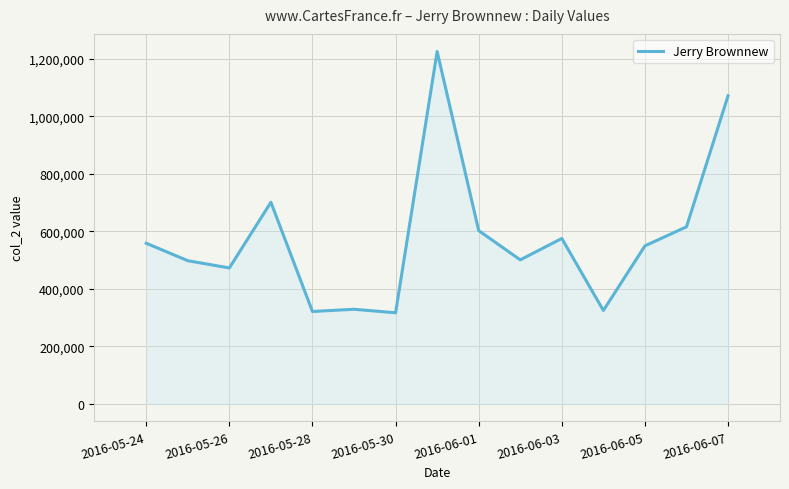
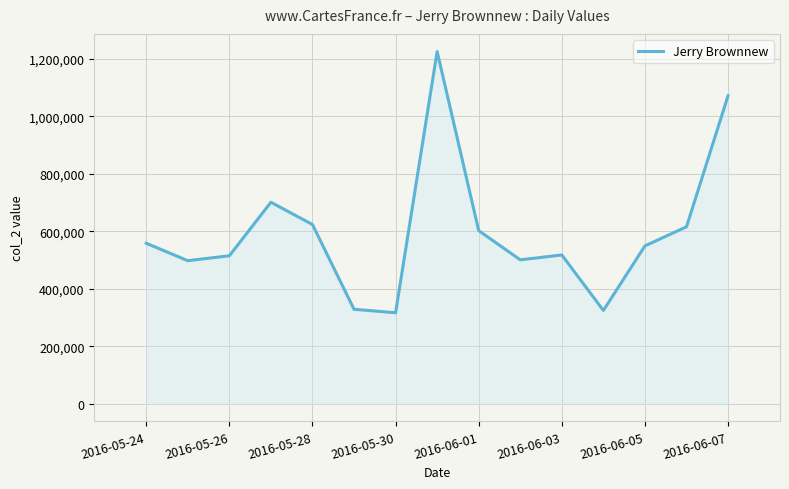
2016-05-26: 470,000 -> 520,000
2016-05-28: 320,000 -> 620,000
2016-06-03: 580,000 -> 520,000
